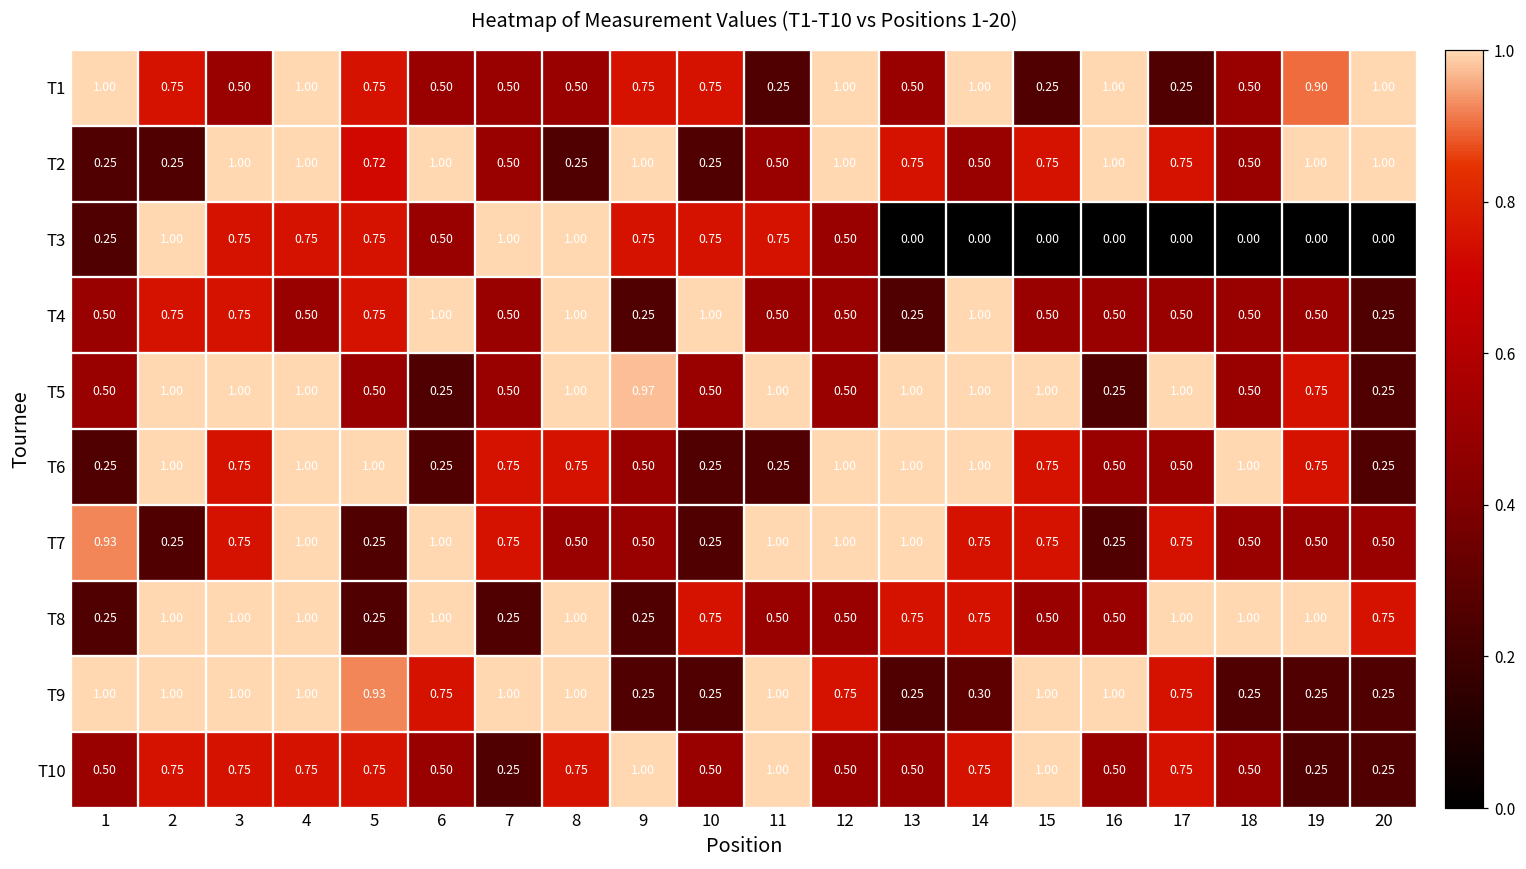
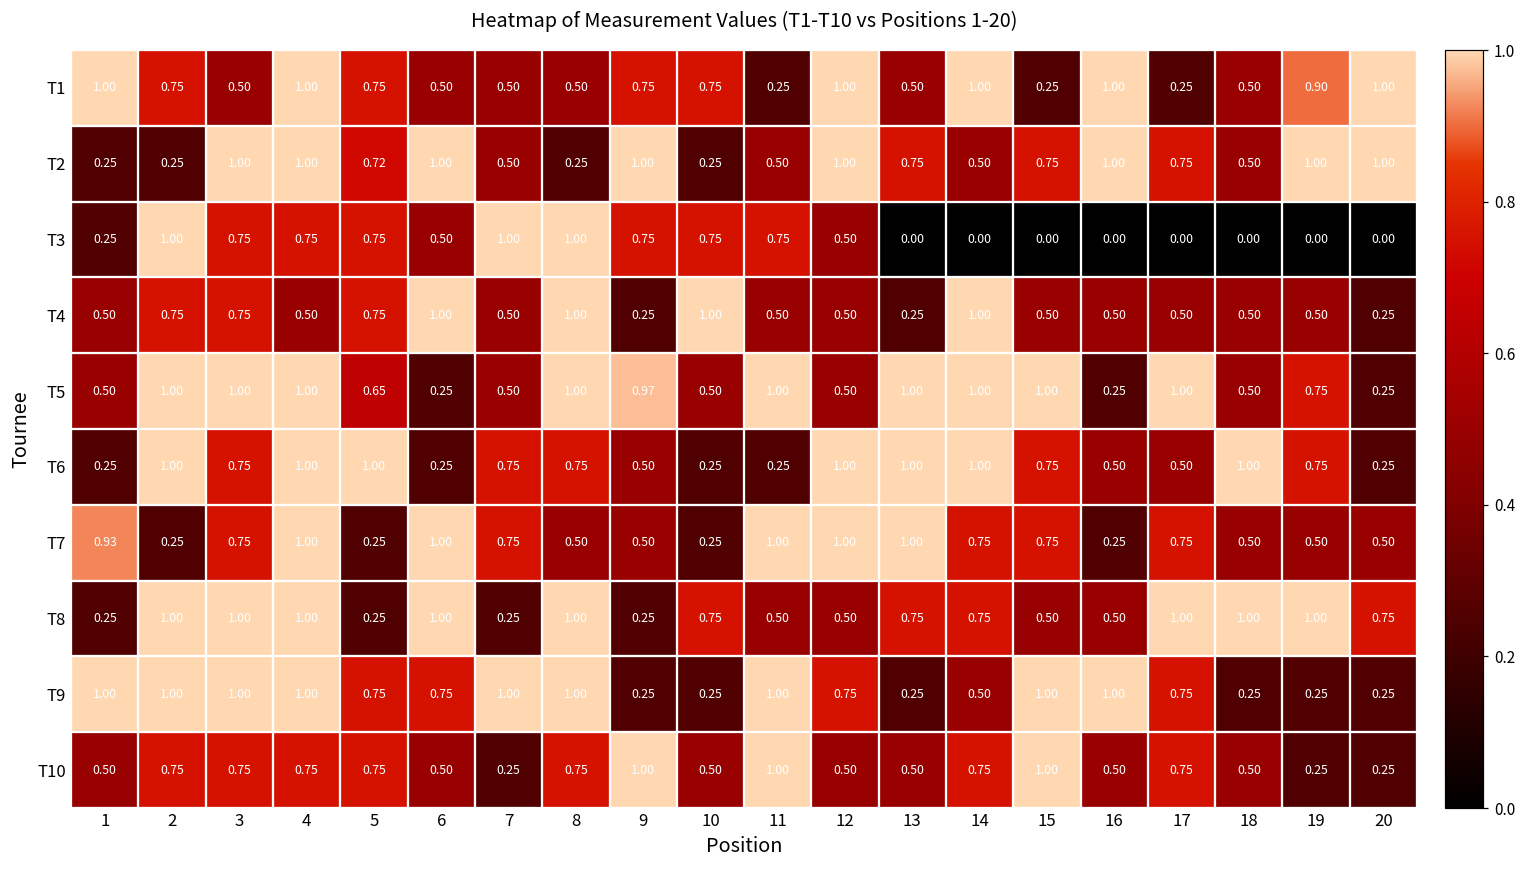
T5, 5: 0.50 -> 0.65
T9, 5: 0.93 -> 0.75
T9, 14: 0.30 -> 0.50
